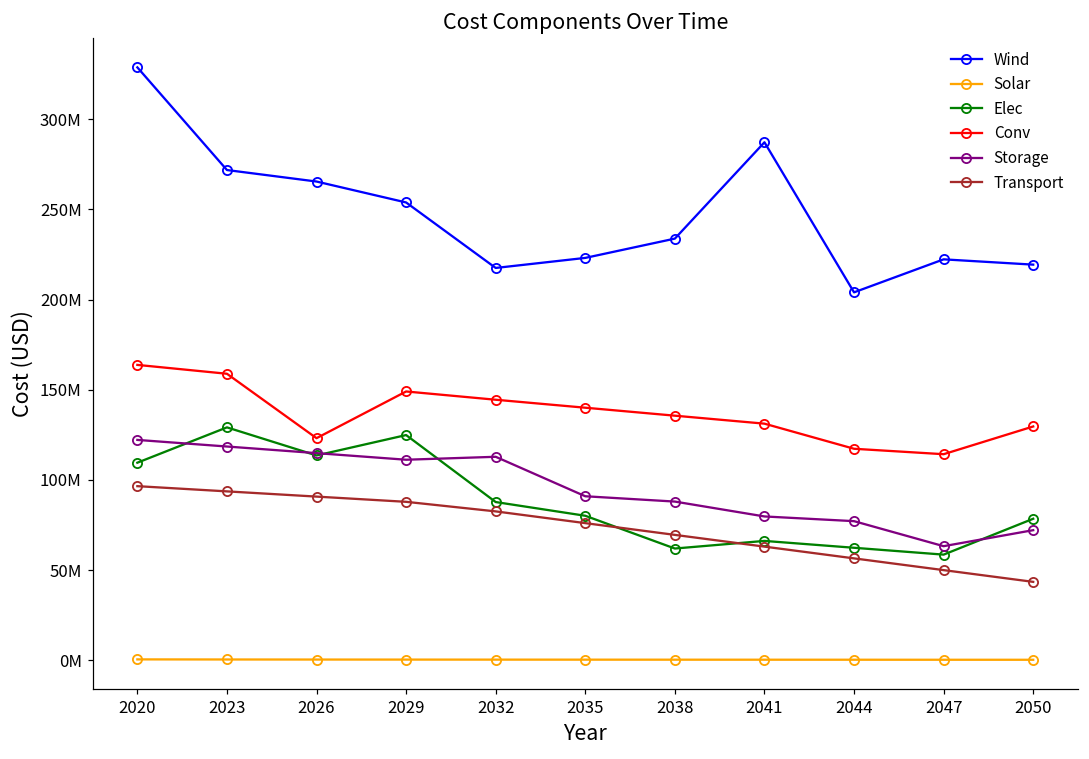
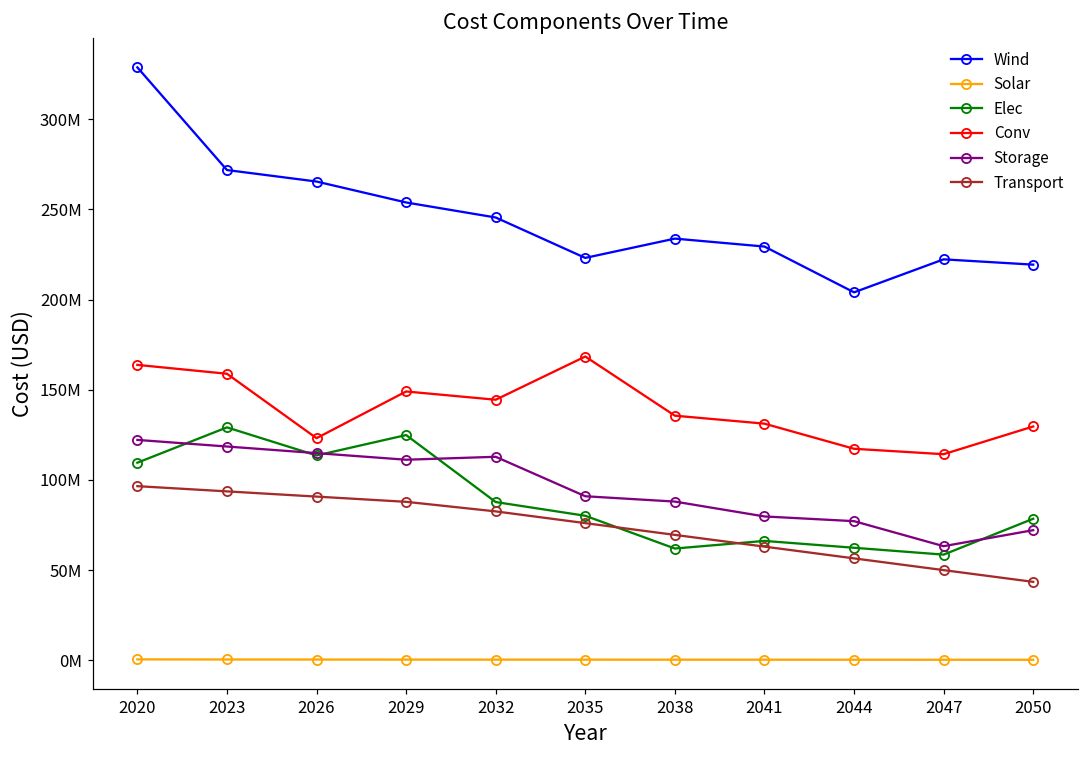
Wind, 2032: 218000000 -> 245000000
Conv, 2035: 140000000 -> 168000000
Wind, 2041: 287000000 -> 229000000
